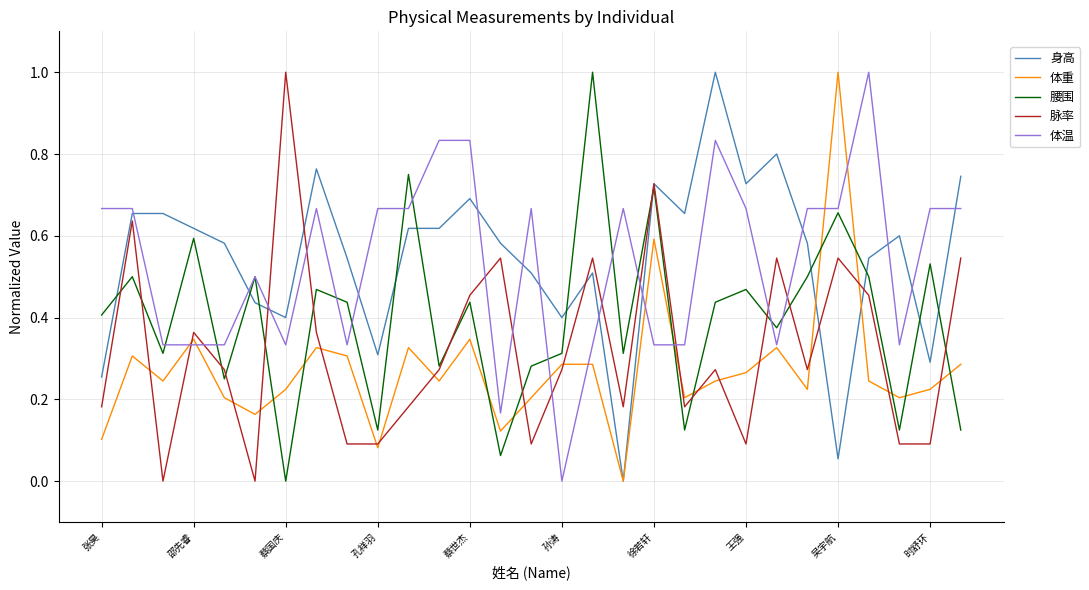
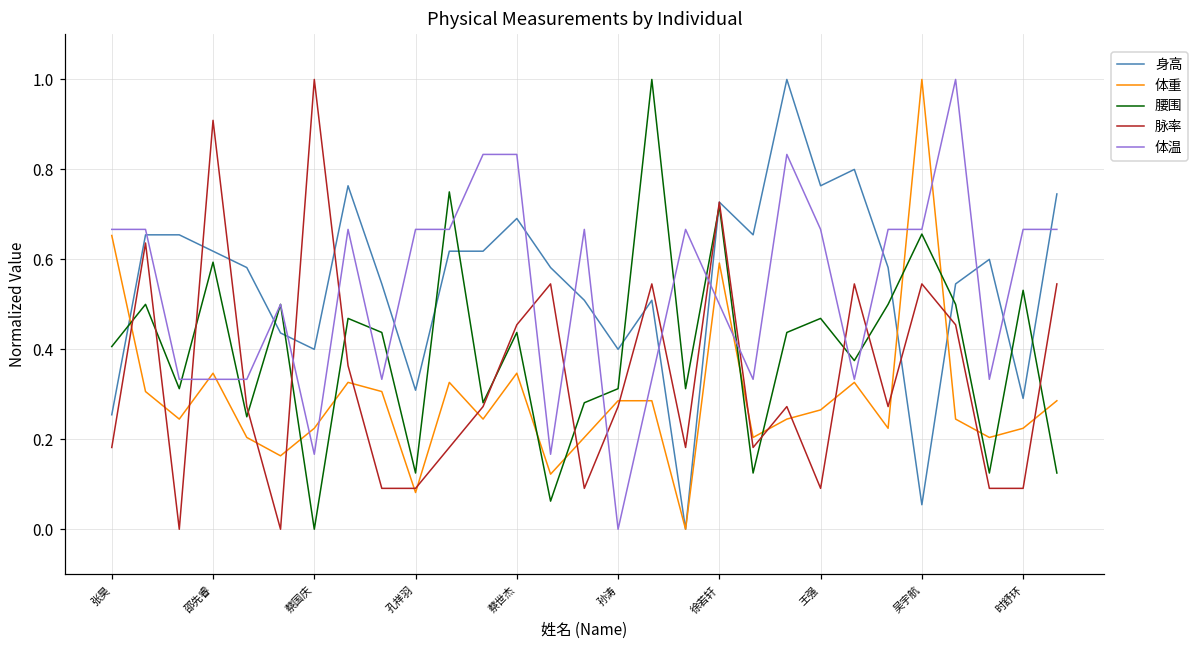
体重, 张昊: 0.10 -> 0.65
脉率, 邵先睿: 0.36 -> 0.91
体温, 蔡国庆: 0.33 -> 0.17
体温, 徐若轩: 0.33 -> 0.50
身高, 王强: 0.73 -> 0.76
